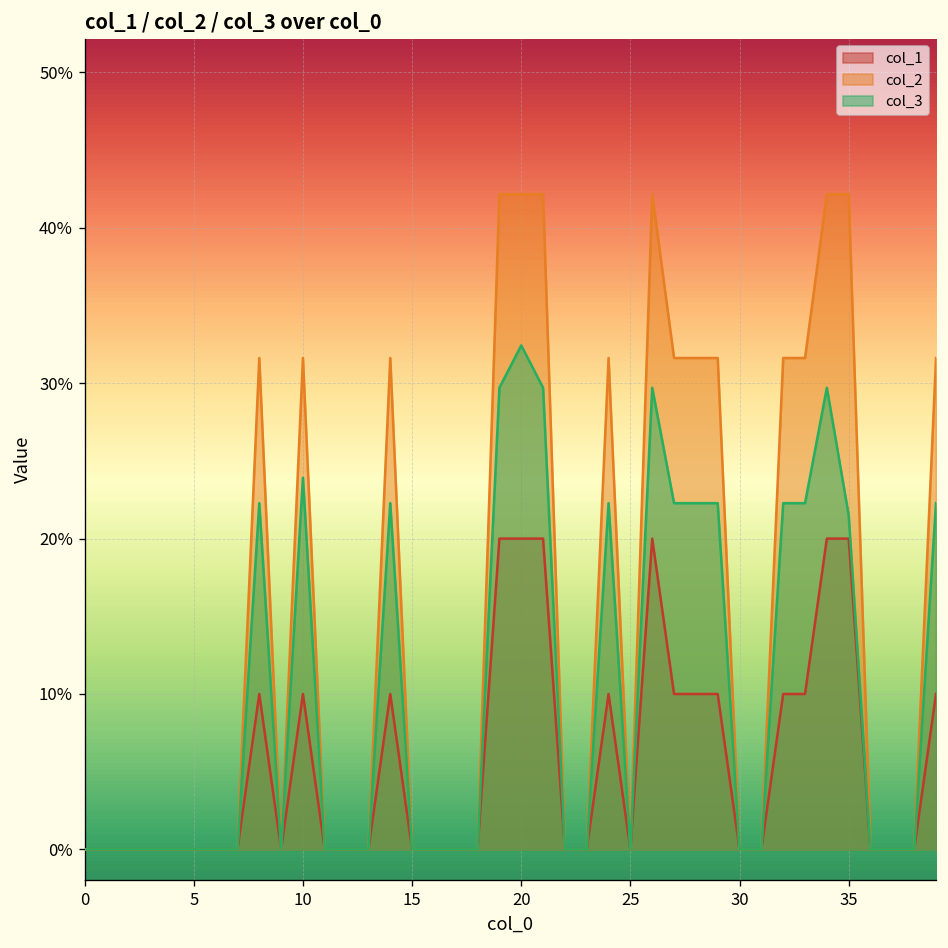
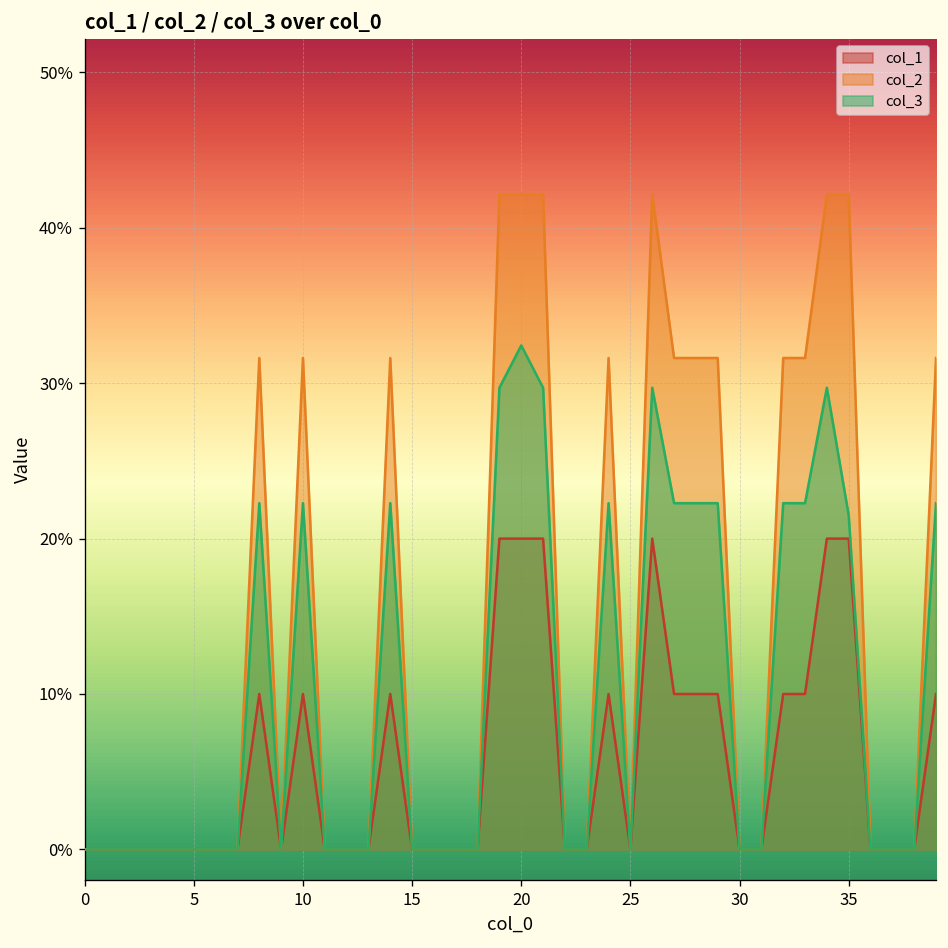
col_3, 10: 23.9% -> 22.3%
